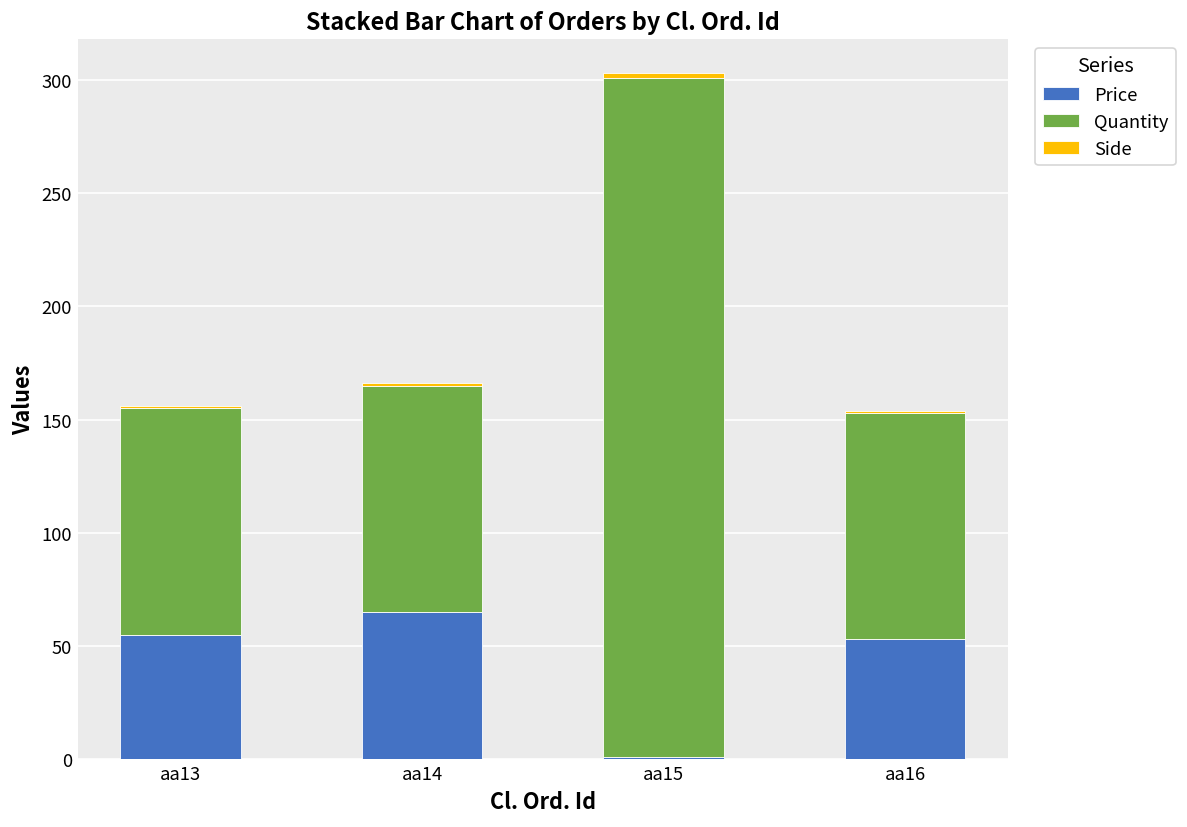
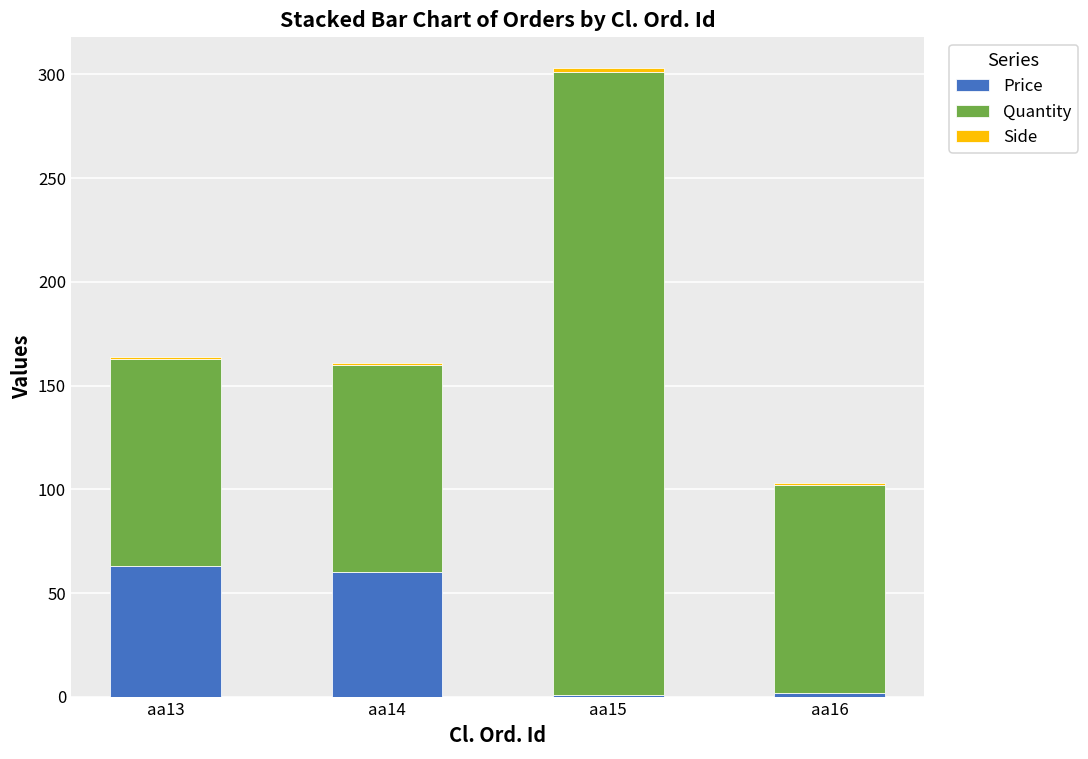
Price, aa13: 55 -> 63
Price, aa14: 65 -> 60
Price, aa16: 53 -> 2
